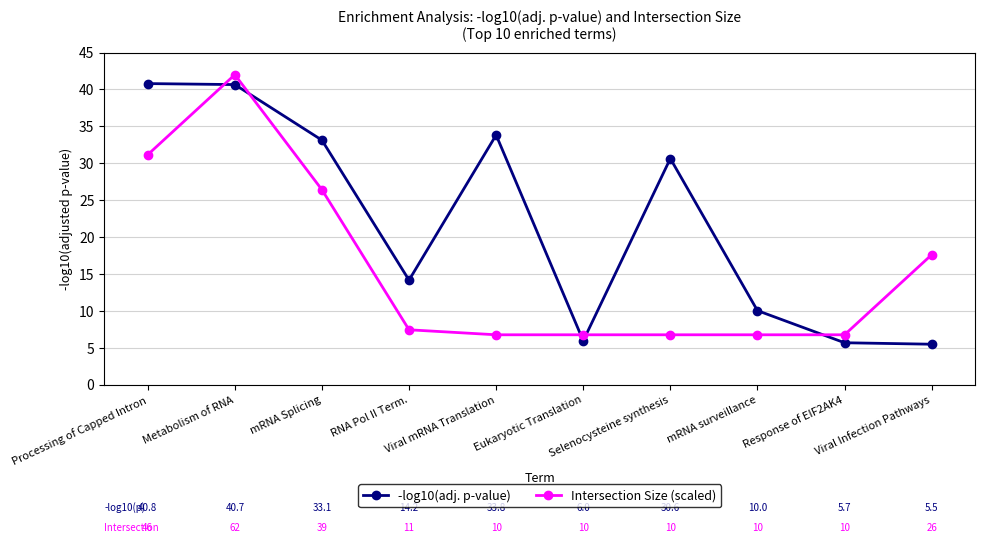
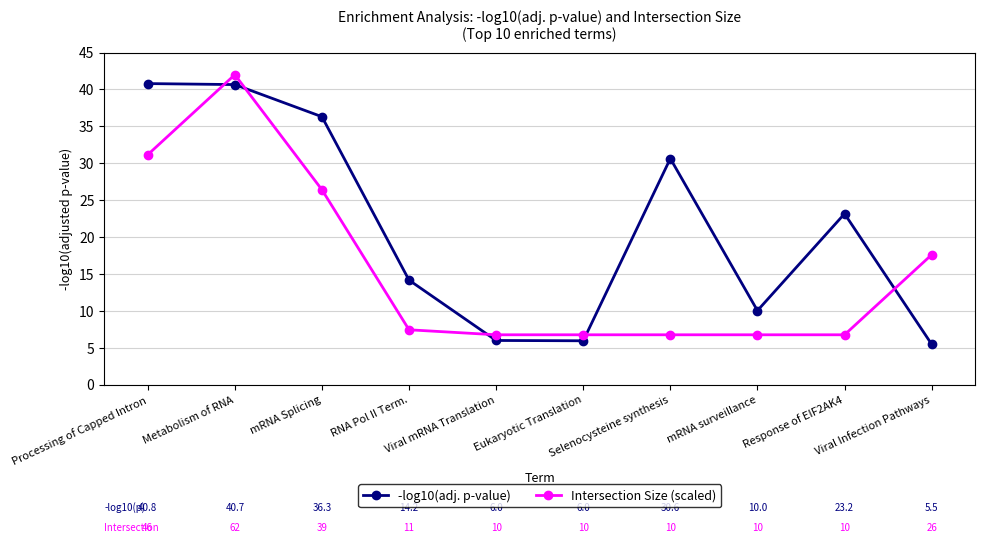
-log10(adj. p-value), mRNA Splicing: 33.1 -> 36.3
-log10(adj. p-value), Viral mRNA Translation: 34 -> 6
-log10(adj. p-value), Response of EIF2AK4: 5.7 -> 23.2
